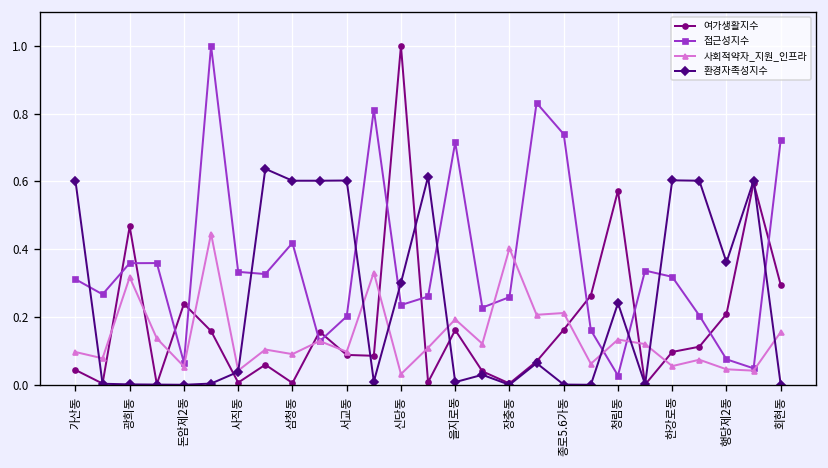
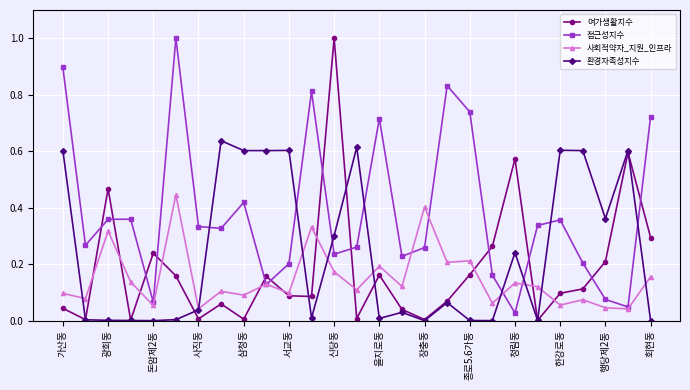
접근성지수, 가산동: 0.31 -> 0.90
사회적약자_지원_인프라, 신당동: 0.03 -> 0.17
접근성지수, 한강로동: 0.32 -> 0.36
